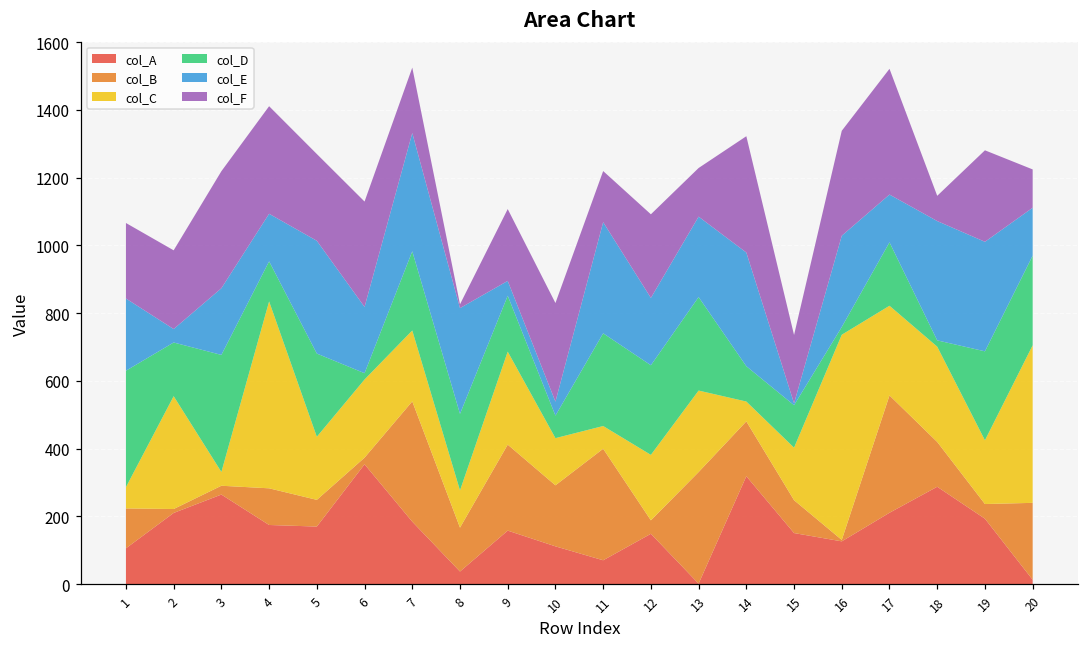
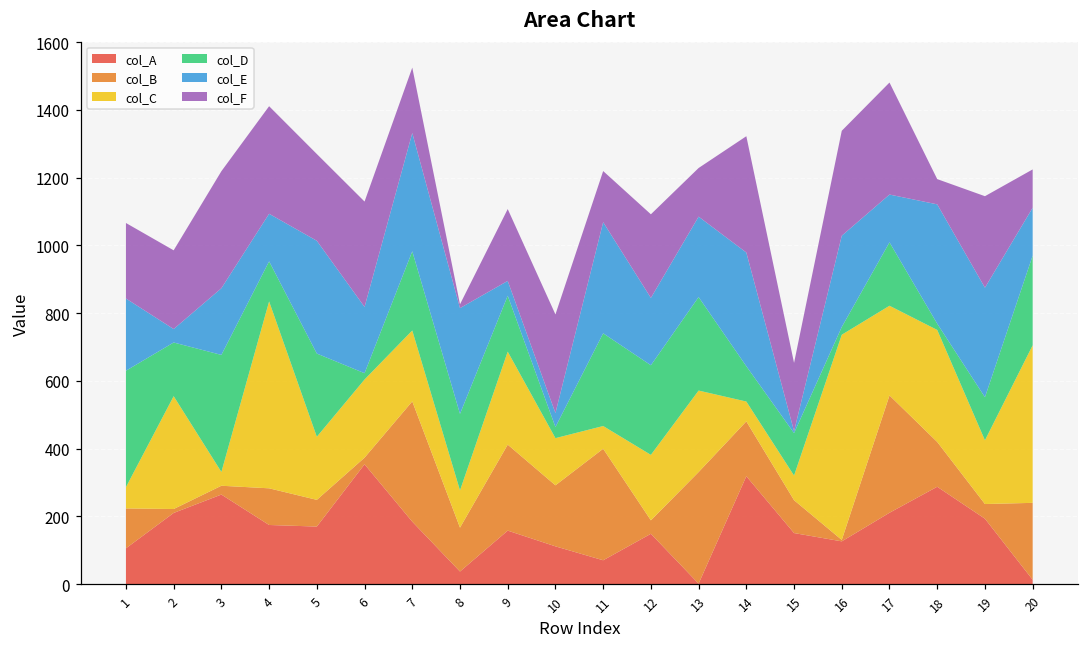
col_D, 10: 70 -> 30
col_C, 15: 160 -> 70
col_F, 17: 370 -> 330
col_C, 18: 280 -> 330
col_D, 19: 260 -> 130
